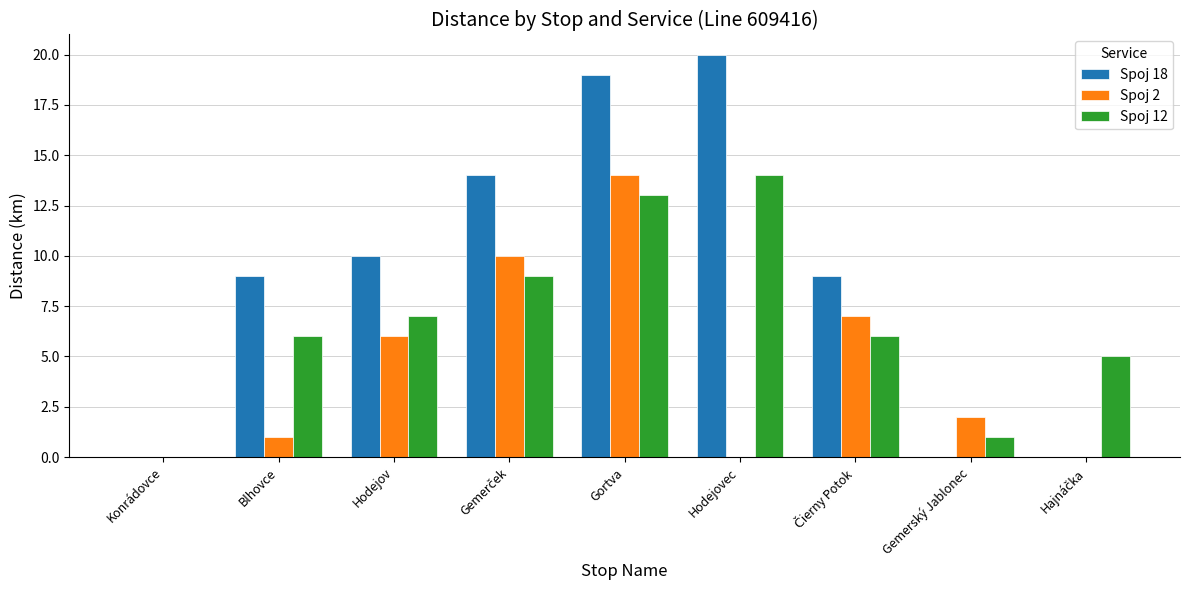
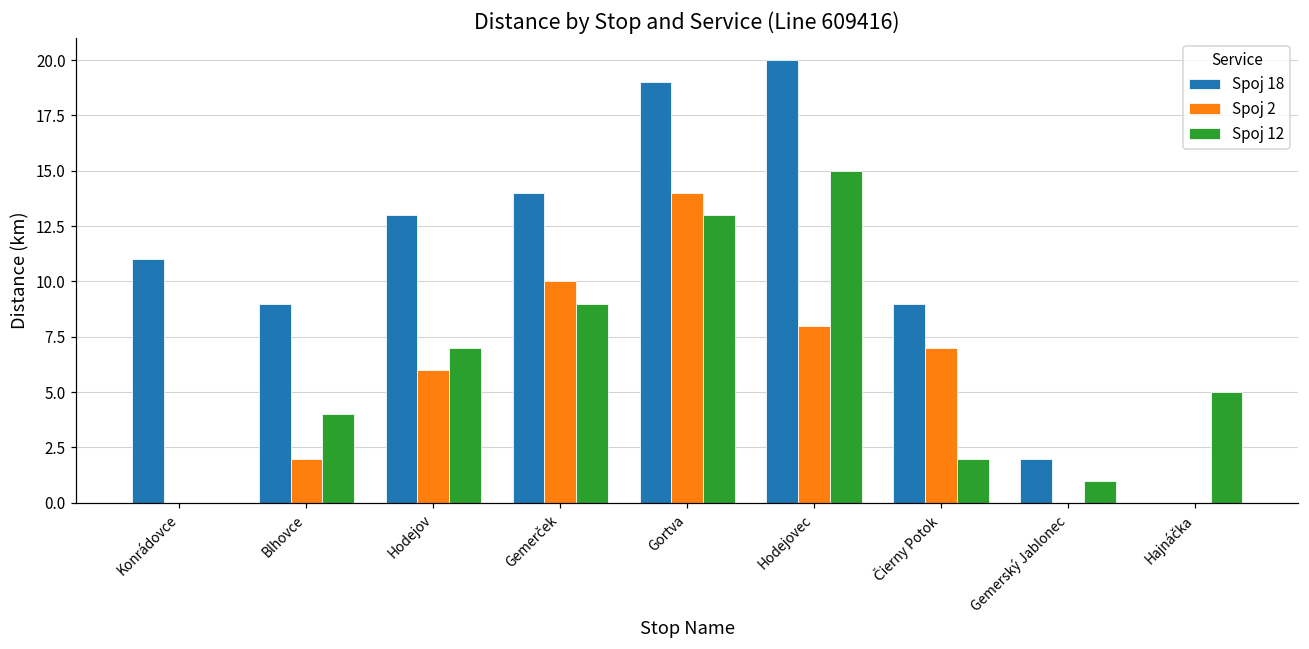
Spoj 18, Konrádovce: 0 -> 11
Spoj 2, Blhovce: 1 -> 2
Spoj 12, Blhovce: 6 -> 4
Spoj 18, Hodejov: 10 -> 13
Spoj 2, Hodejovec: 0 -> 8
Spoj 12, Hodejovec: 14 -> 15
Spoj 12, Čierny Potok: 6 -> 2
Spoj 18, Gemerský Jablonec: 0 -> 2
Spoj 2, Gemerský Jablonec: 2 -> 0
